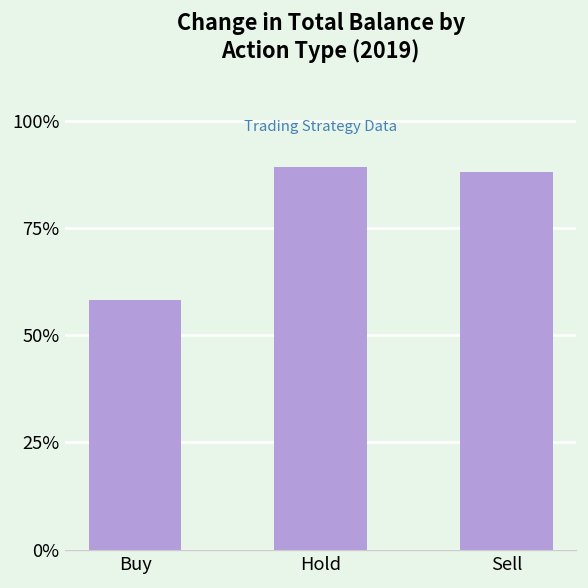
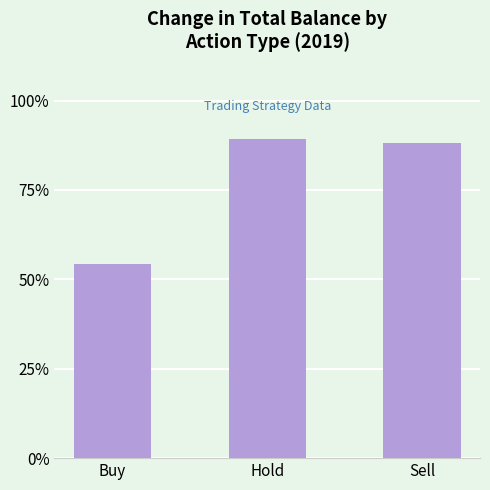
Buy: 58% -> 54%
